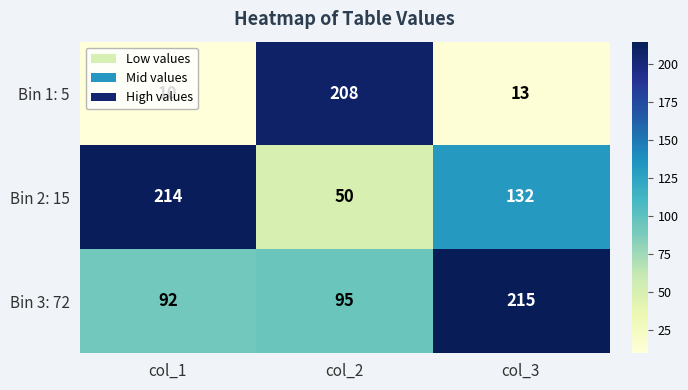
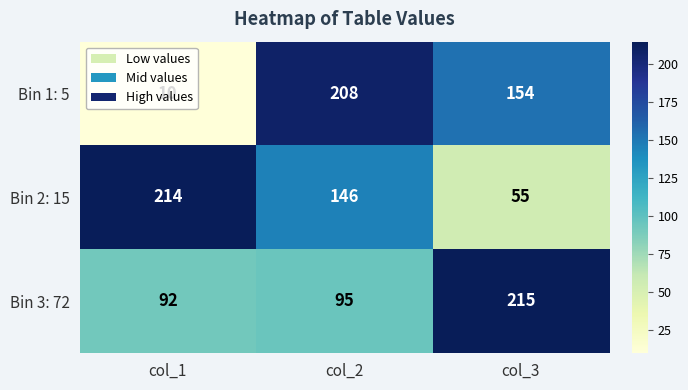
Bin 1: 5, col_3: 13 -> 154
Bin 2: 15, col_2: 50 -> 146
Bin 2: 15, col_3: 132 -> 55
